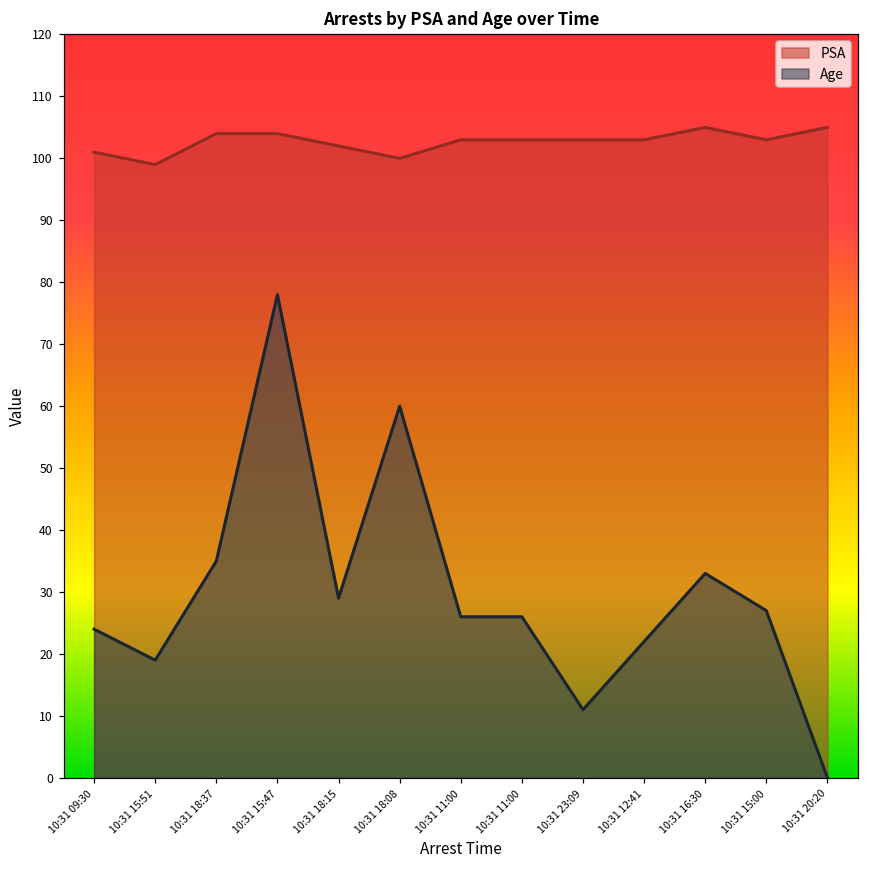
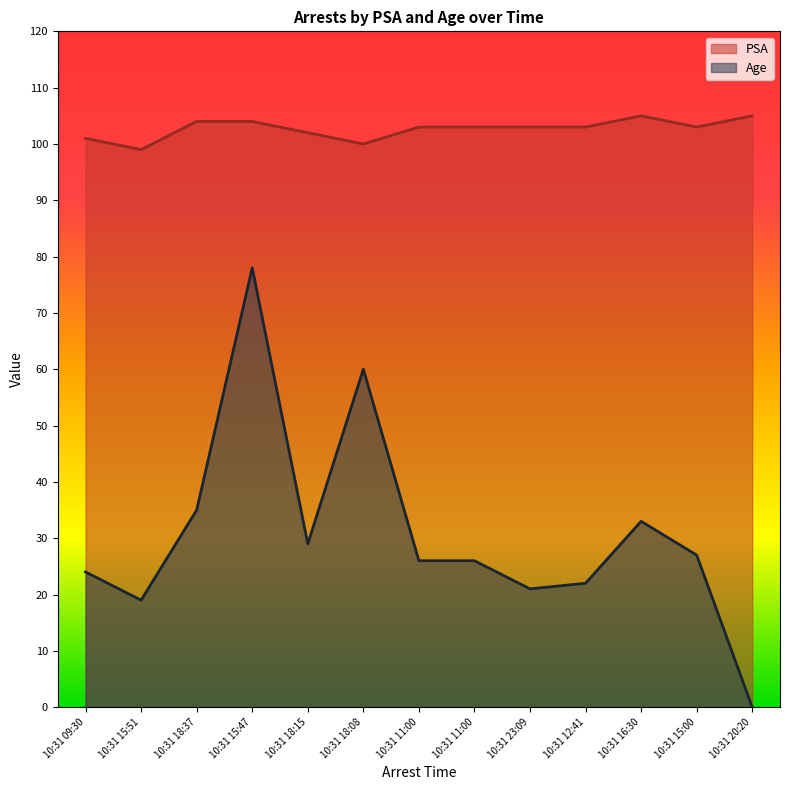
Age, 10:31 23:09: 11 -> 21
